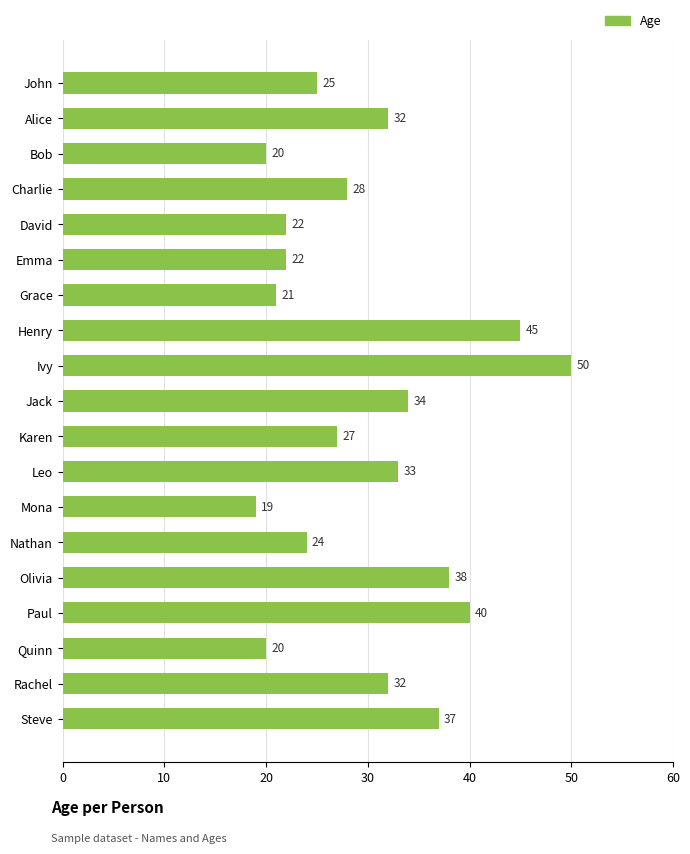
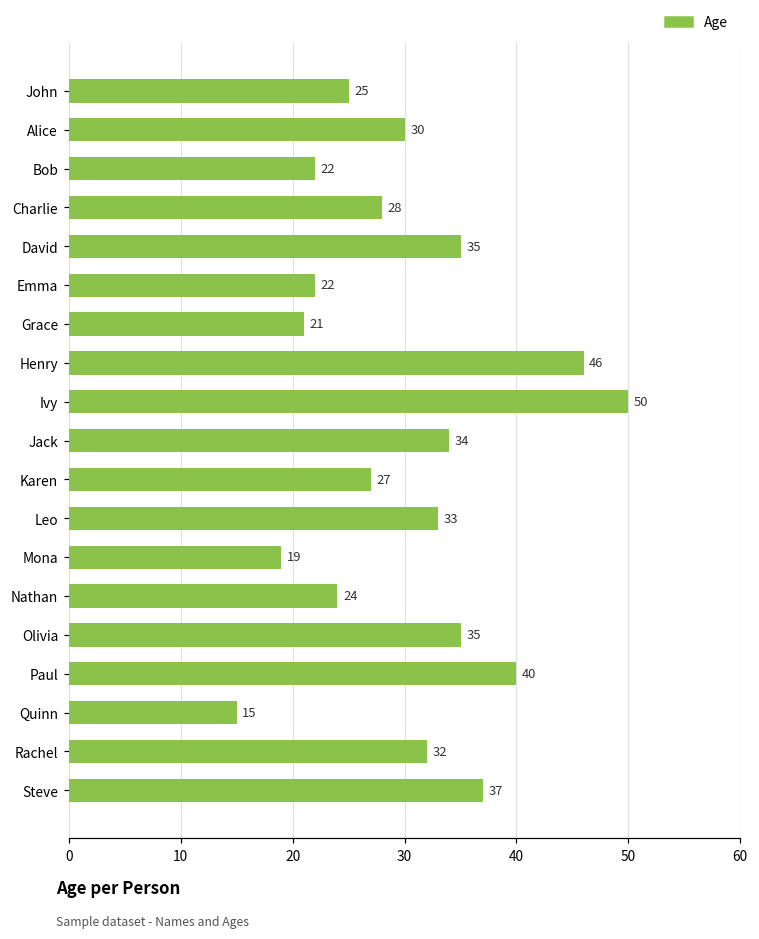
Alice: 32 -> 30
Bob: 20 -> 22
David: 22 -> 35
Henry: 45 -> 46
Olivia: 38 -> 35
Quinn: 20 -> 15
